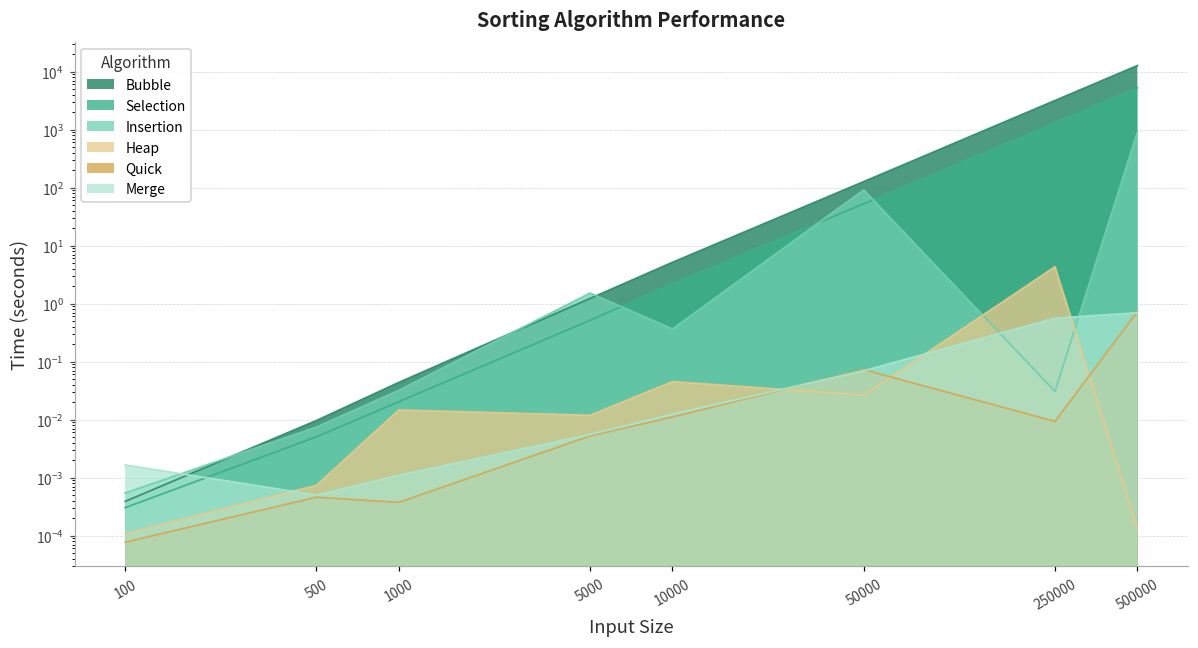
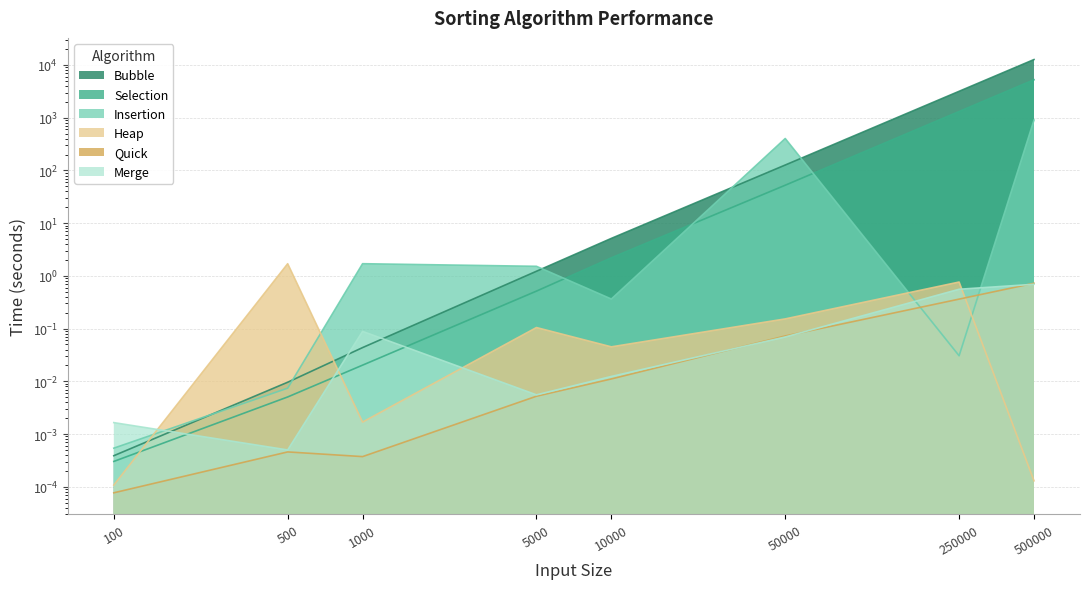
Heap, 500: 0.0007 -> 1.7
Insertion, 1000: 0.03 -> 1.7
Heap, 1000: 0.015 -> 0.0017
Merge, 1000: 0.0011 -> 0.09
Heap, 5000: 0.012 -> 0.10
Insertion, 50000: 90 -> 400
Heap, 50000: 0.03 -> 0.15
Heap, 250000: 4 -> 0.8
Quick, 250000: 0.009 -> 0.4
